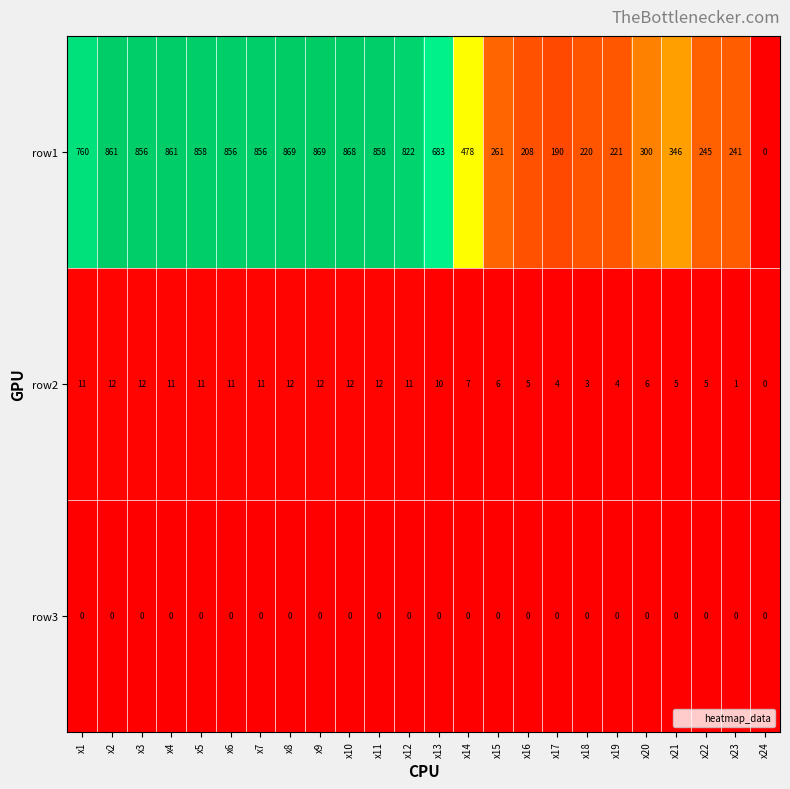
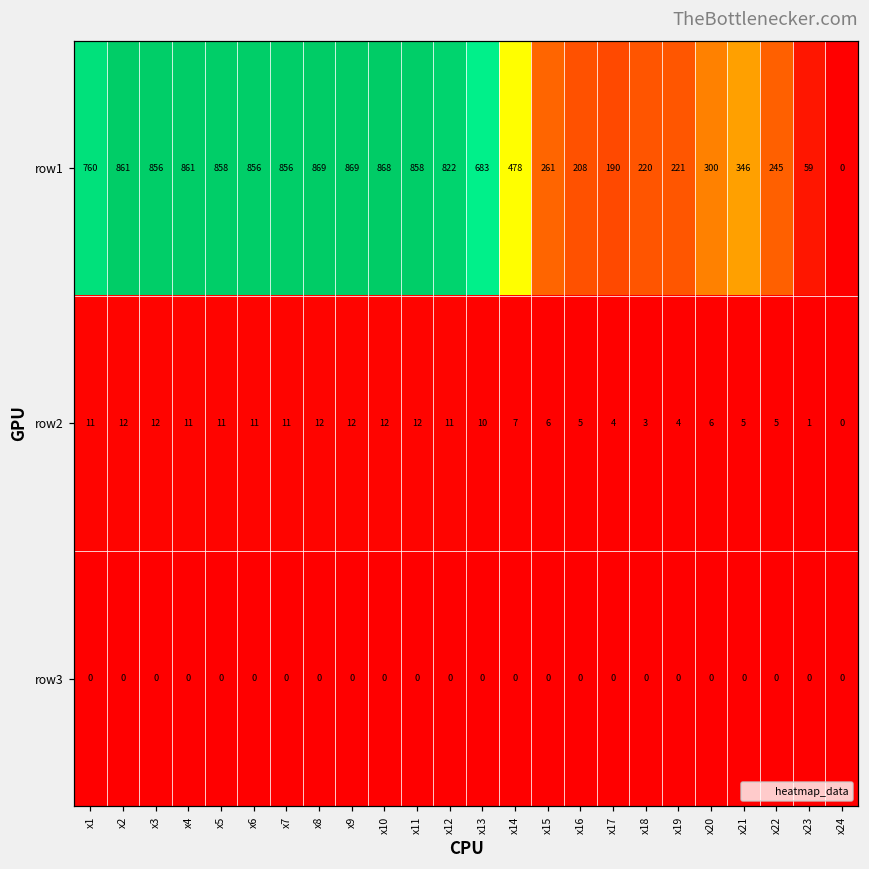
row1, x23: 241 -> 59
